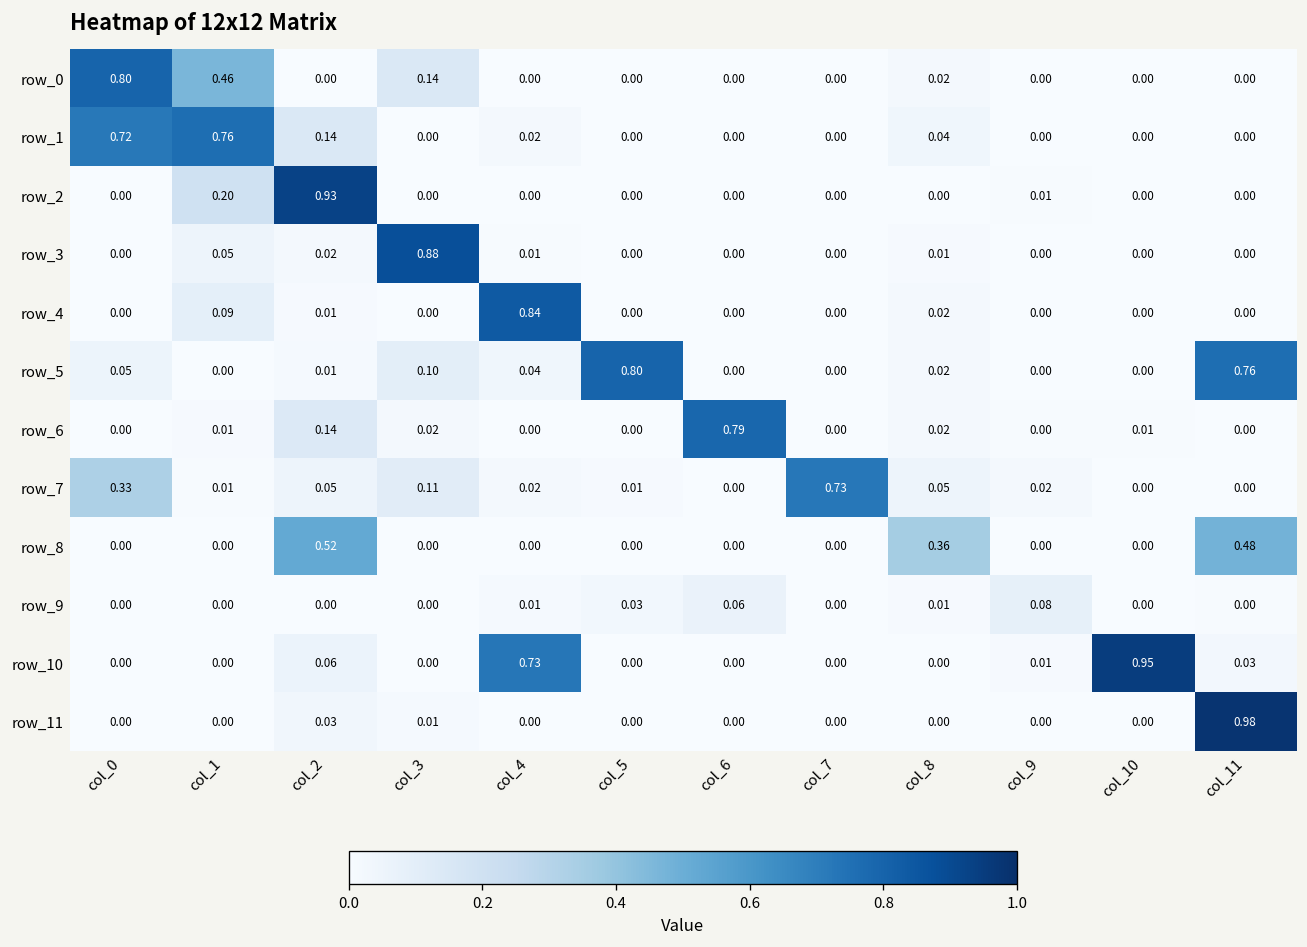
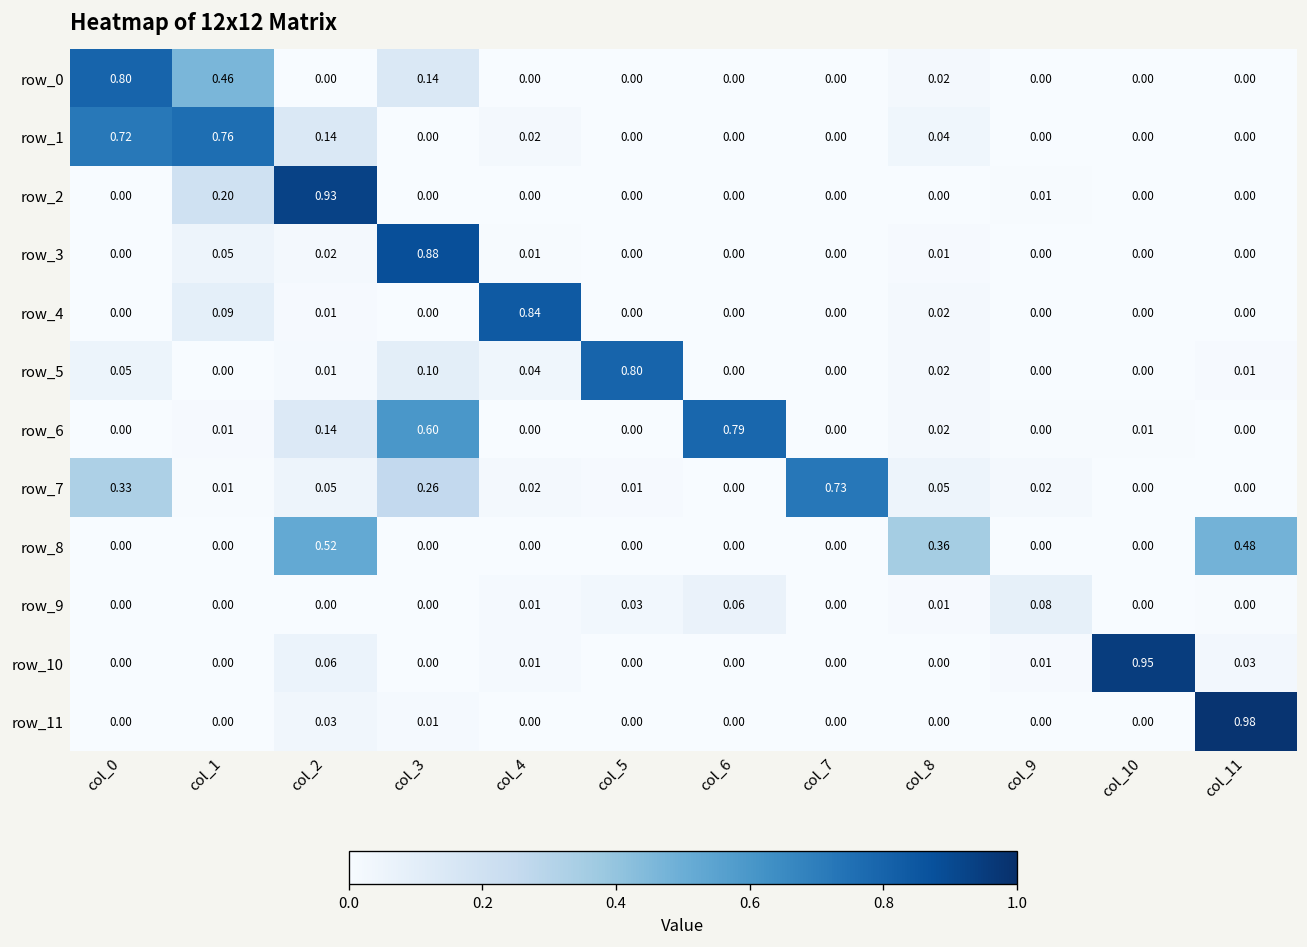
row_5, col_11: 0.76 -> 0.01
row_6, col_3: 0.02 -> 0.60
row_7, col_3: 0.11 -> 0.26
row_10, col_4: 0.73 -> 0.01
